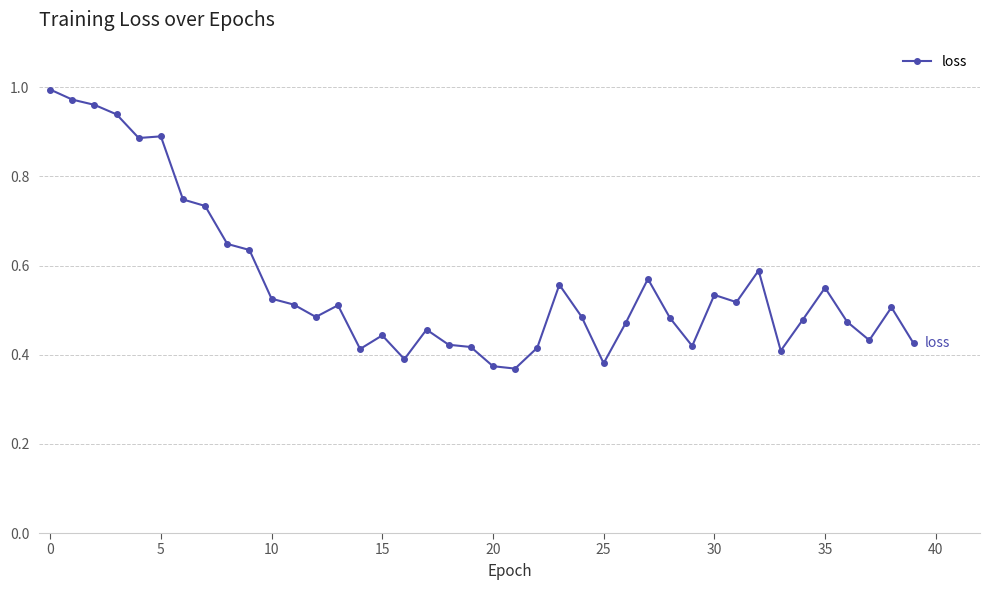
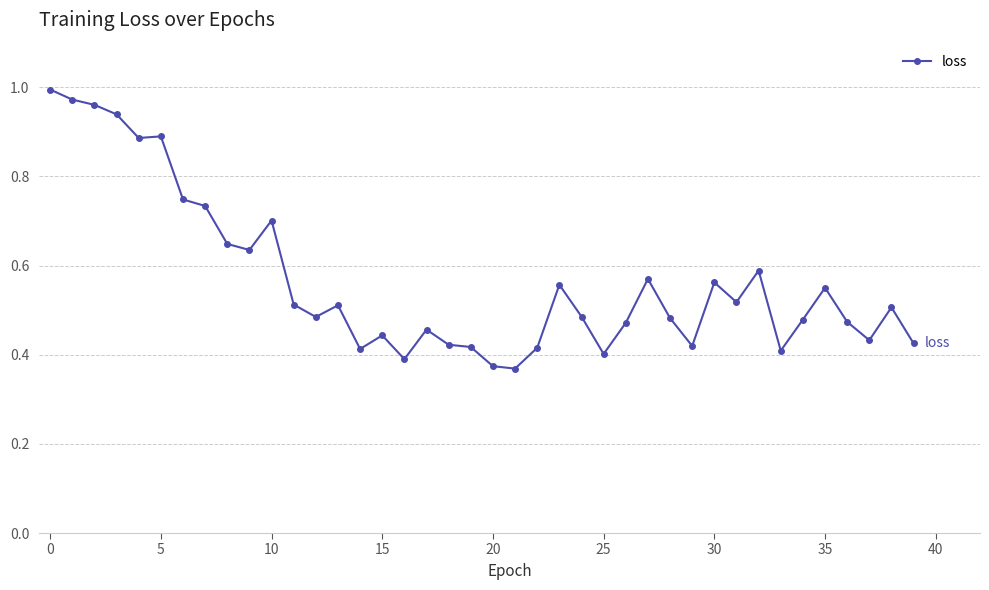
10: 0.53 -> 0.70
25: 0.38 -> 0.40
30: 0.53 -> 0.56
